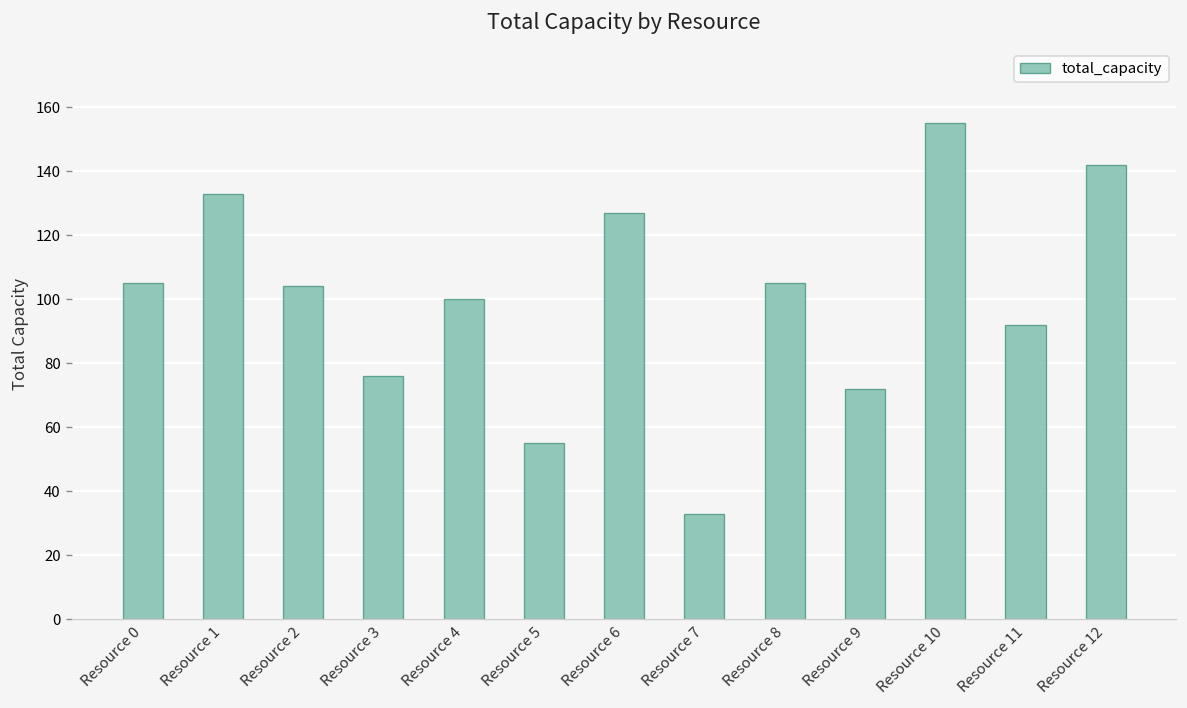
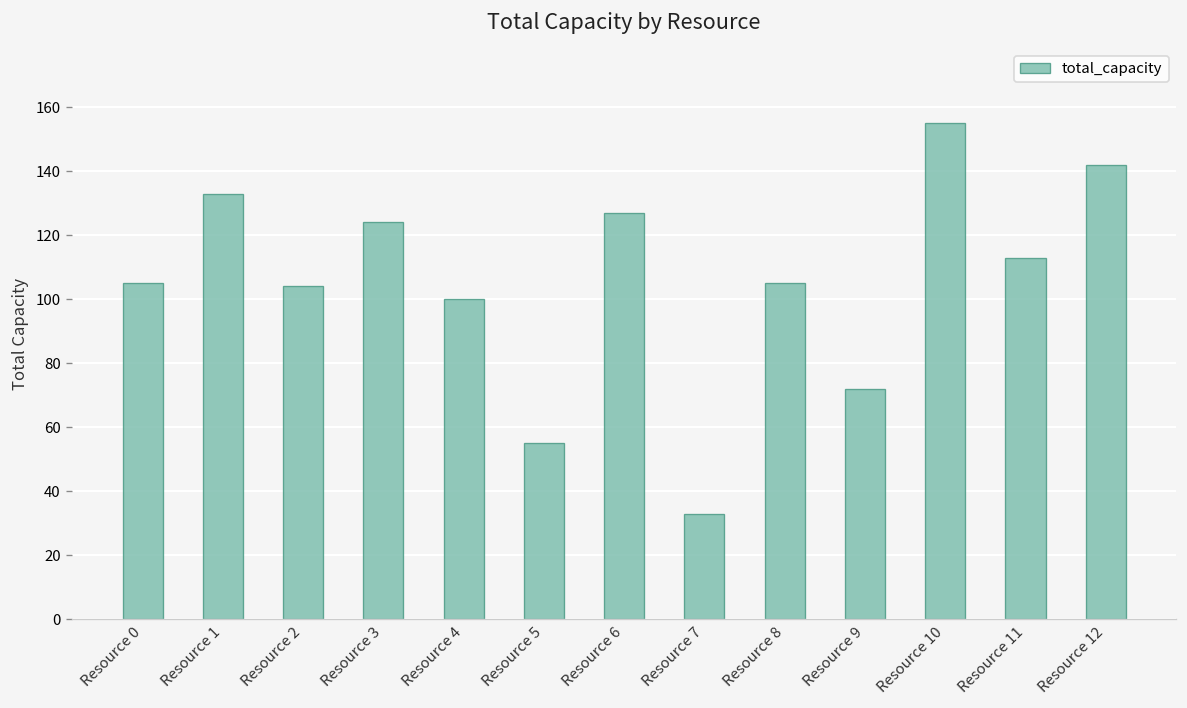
Resource 3: 76 -> 124
Resource 11: 92 -> 113
